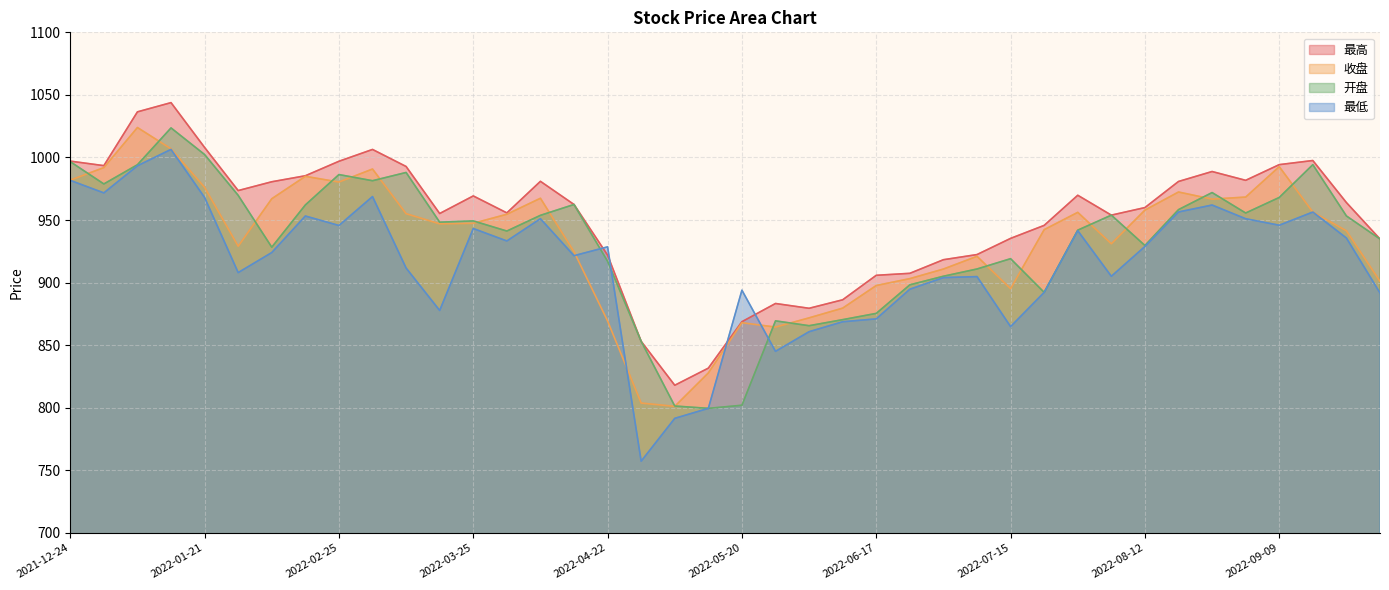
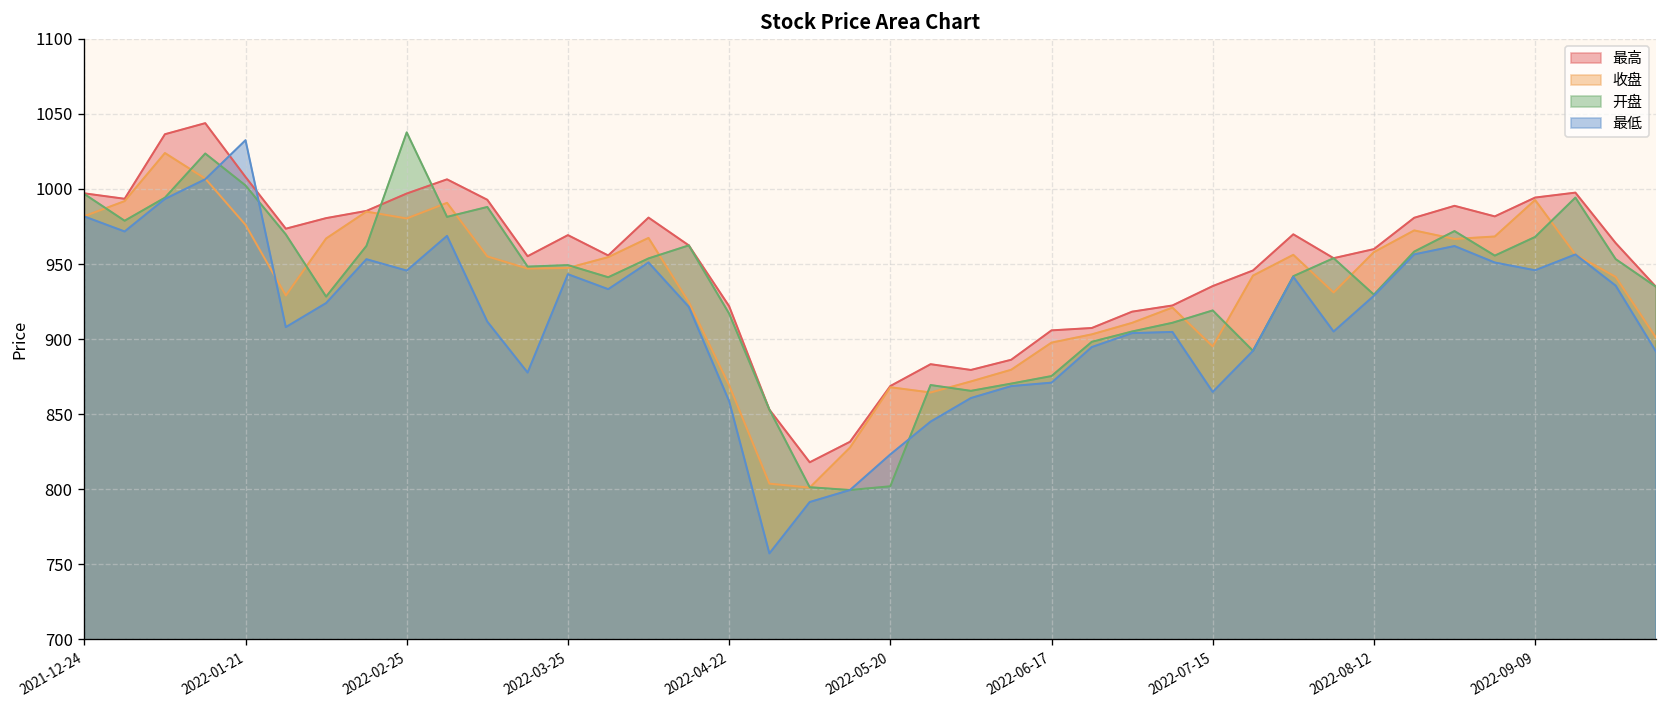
最低, 2022-01-21: 968 -> 1032
开盘, 2022-02-25: 986 -> 1038
最低, 2022-04-22: 929 -> 859
最低, 2022-05-20: 894 -> 823
